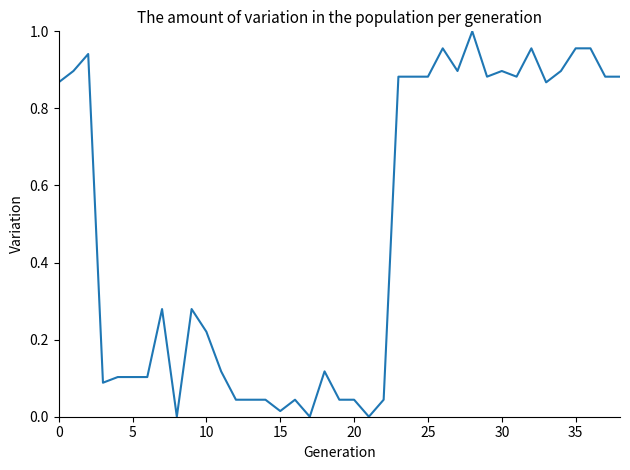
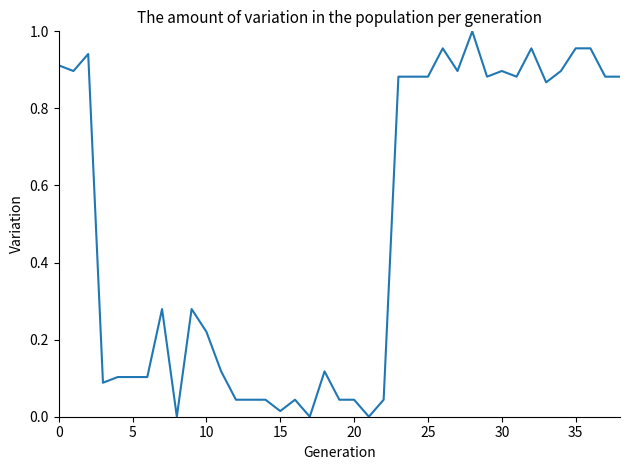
0: 0.87 -> 0.91
